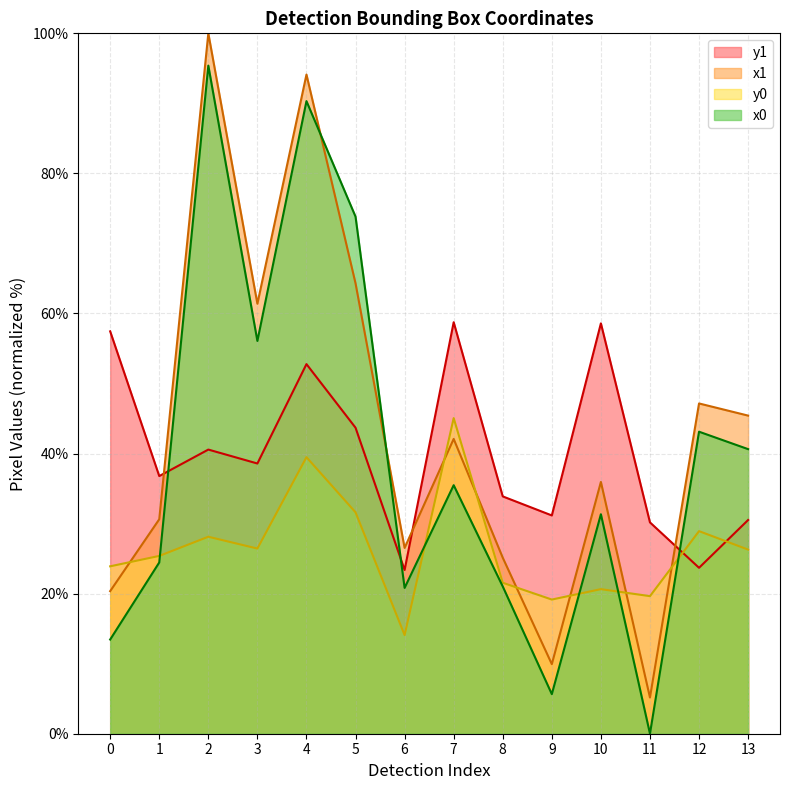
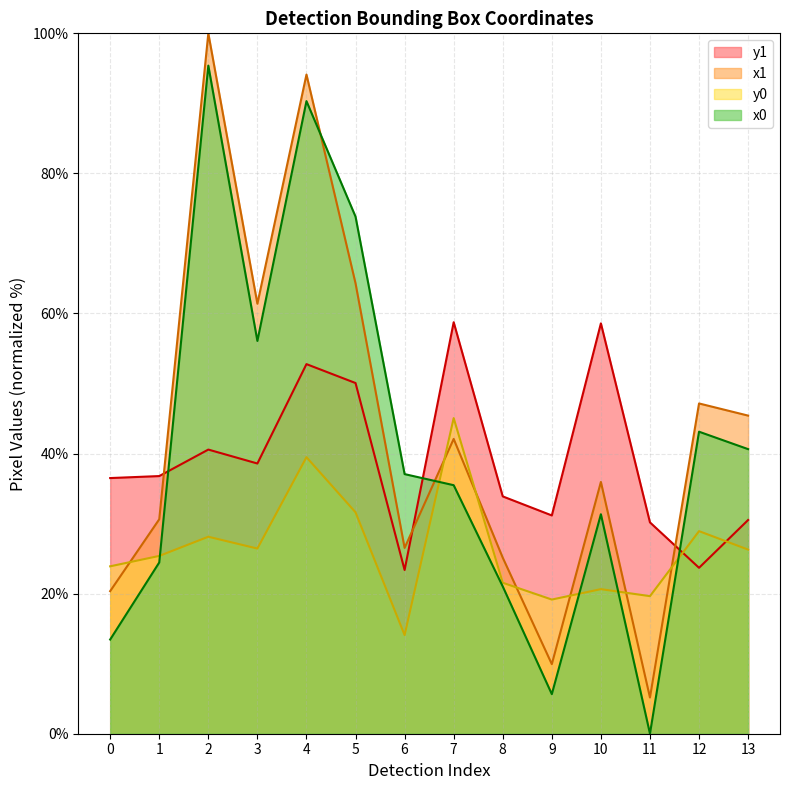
y1, 0: 57% -> 37%
y1, 5: 44% -> 50%
x0, 6: 21% -> 37%
